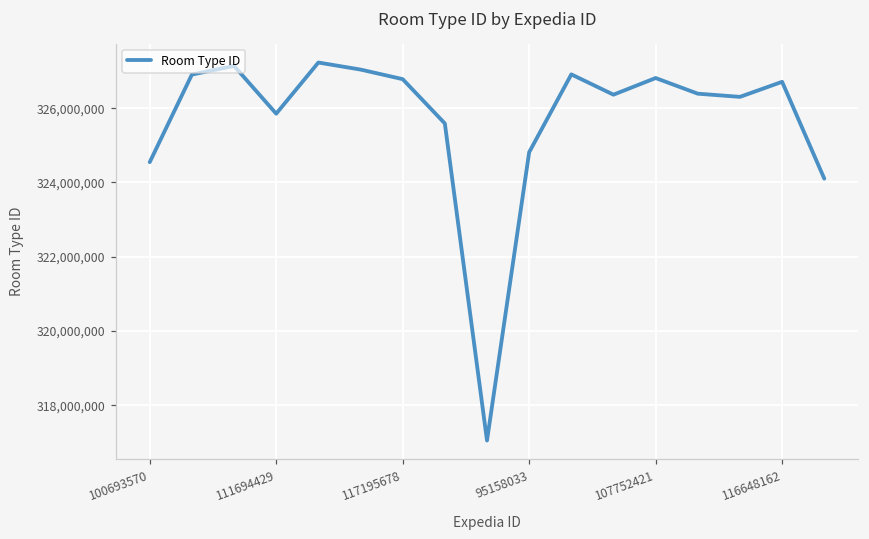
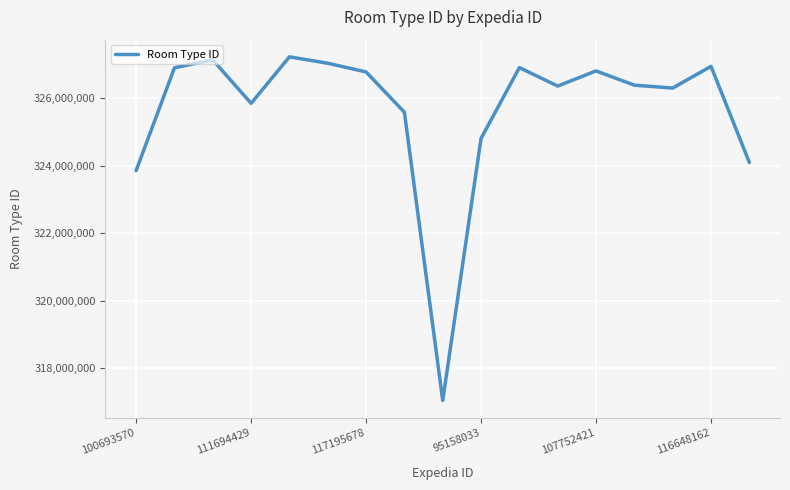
100693570: 324,500,000 -> 323,900,000
116648162: 326,700,000 -> 326,900,000
